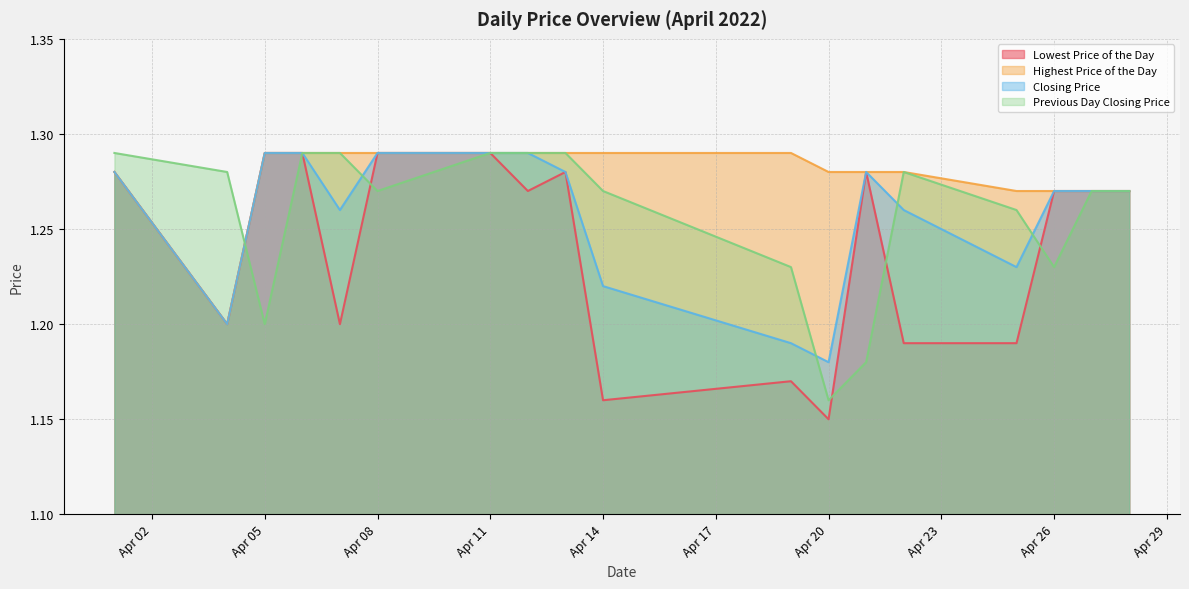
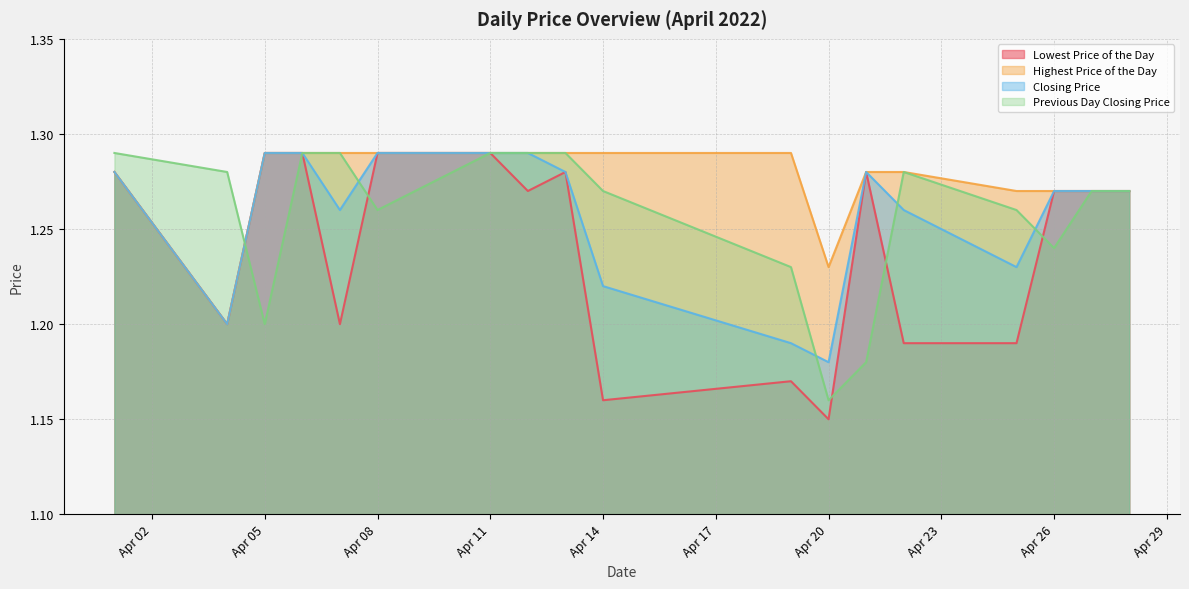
Previous Day Closing Price, Apr 08: 1.27 -> 1.26
Highest Price of the Day, Apr 20: 1.28 -> 1.23
Previous Day Closing Price, Apr 26: 1.23 -> 1.24
